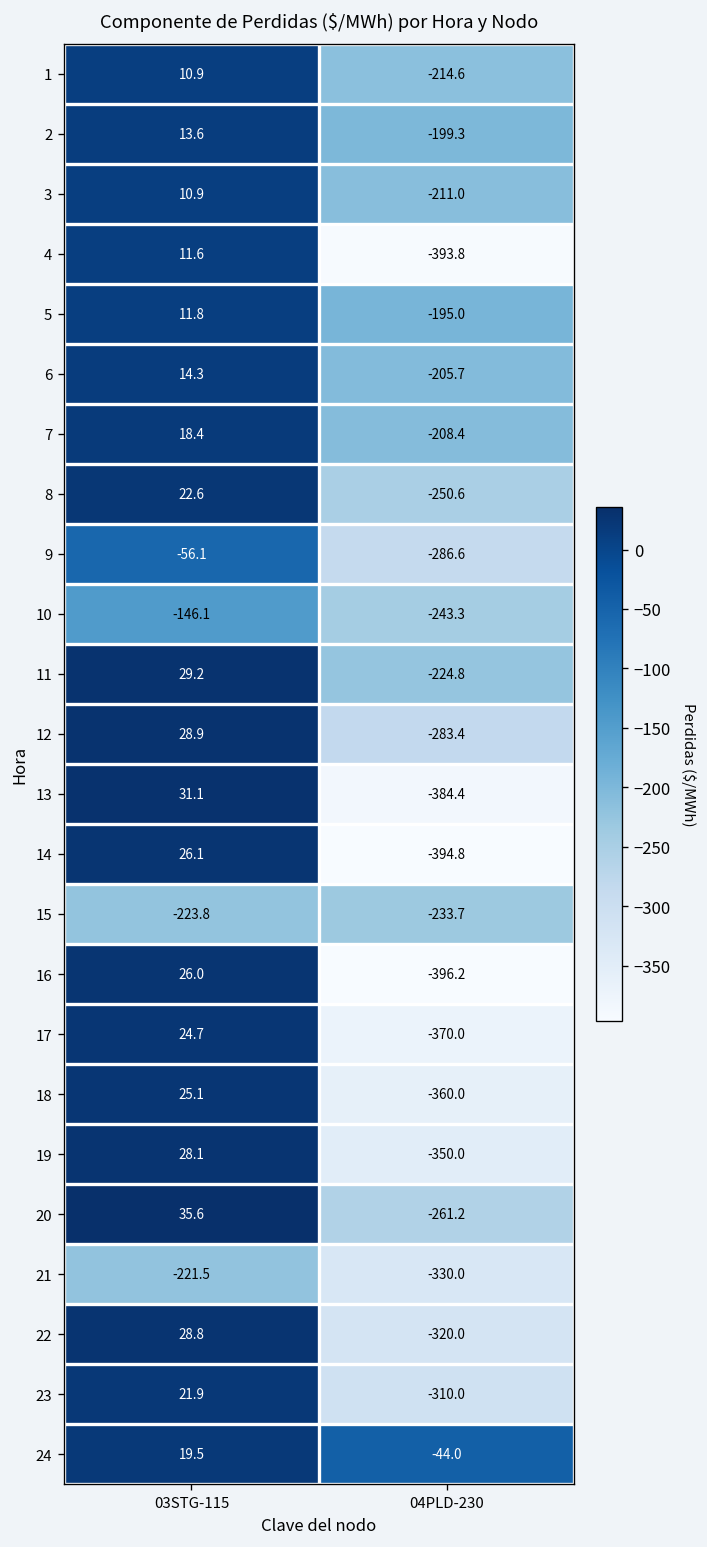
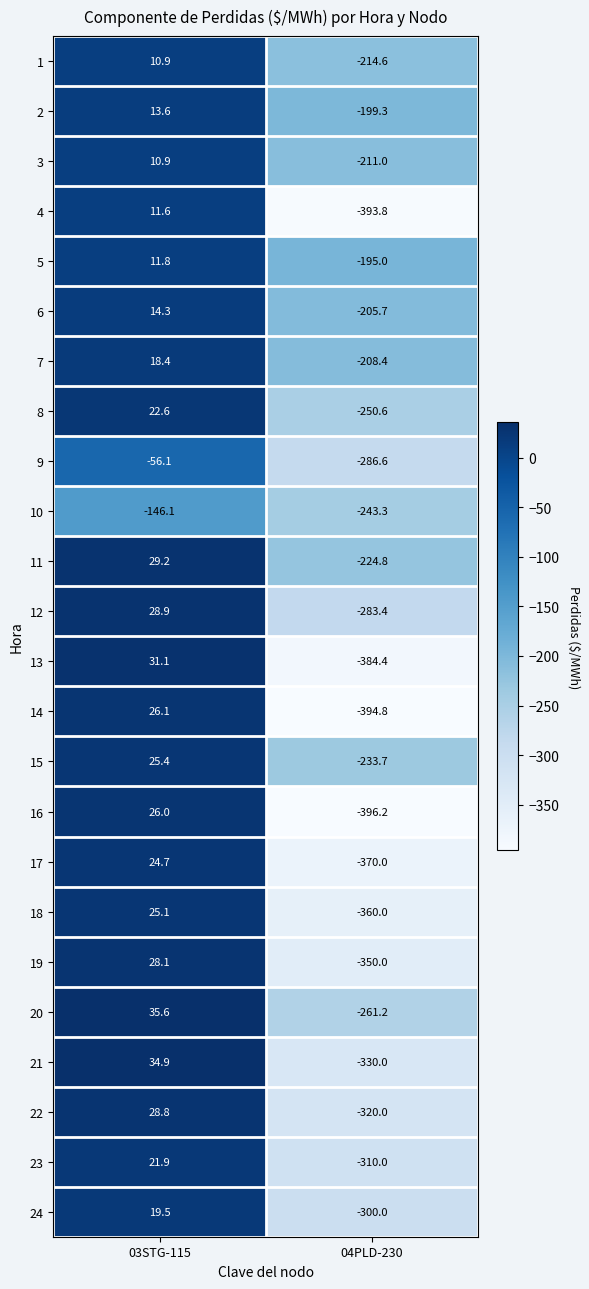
15, 03STG-115: -223.8 -> 25.4
21, 03STG-115: -221.5 -> 34.9
24, 04PLD-230: -44.0 -> -300.0
